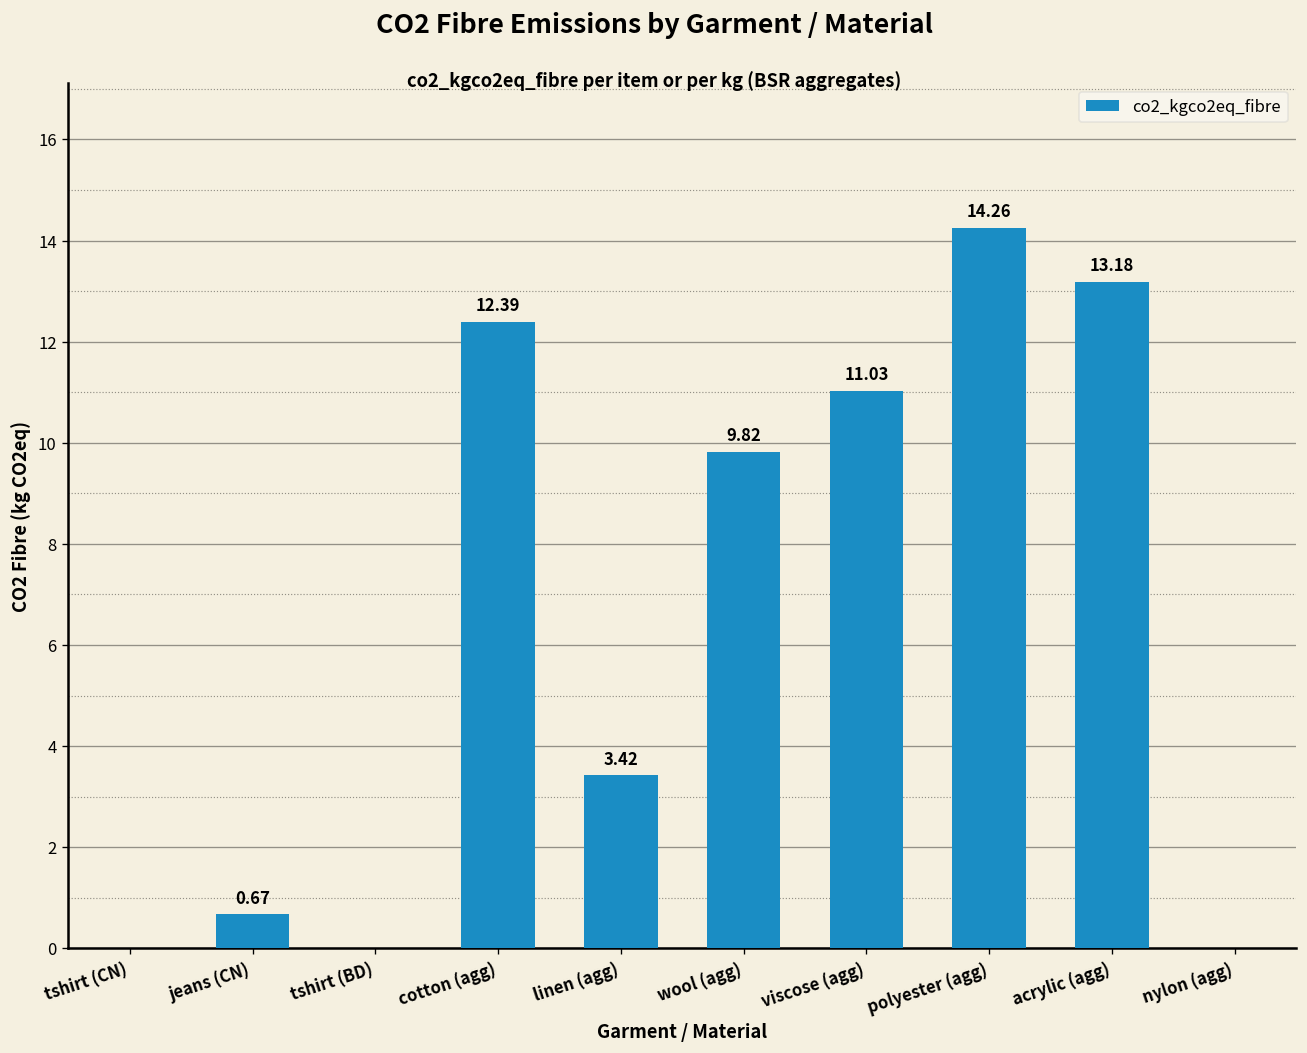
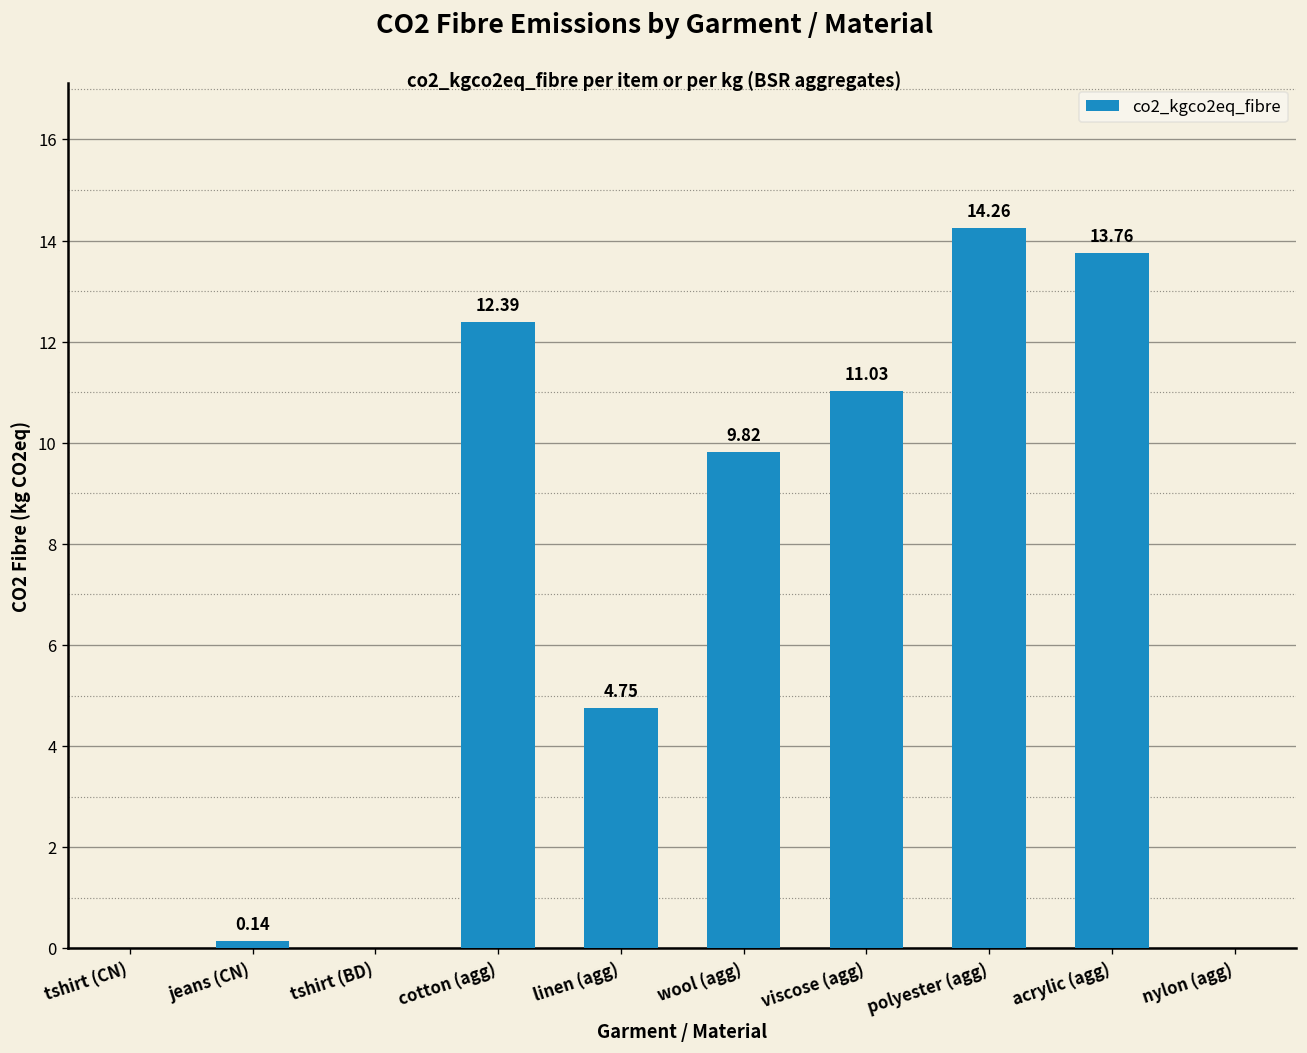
jeans (CN): 0.67 -> 0.14
linen (agg): 3.42 -> 4.75
acrylic (agg): 13.18 -> 13.76
